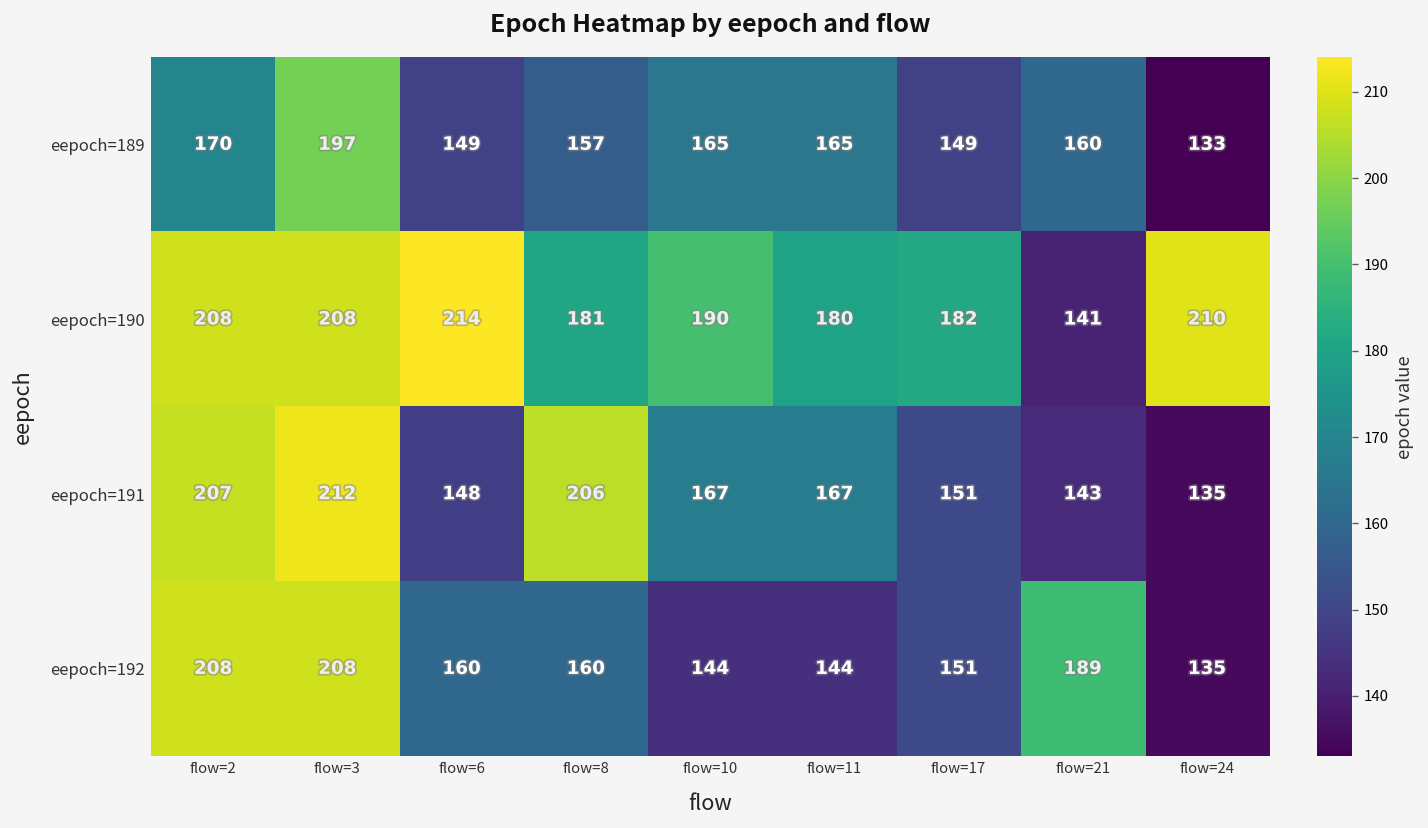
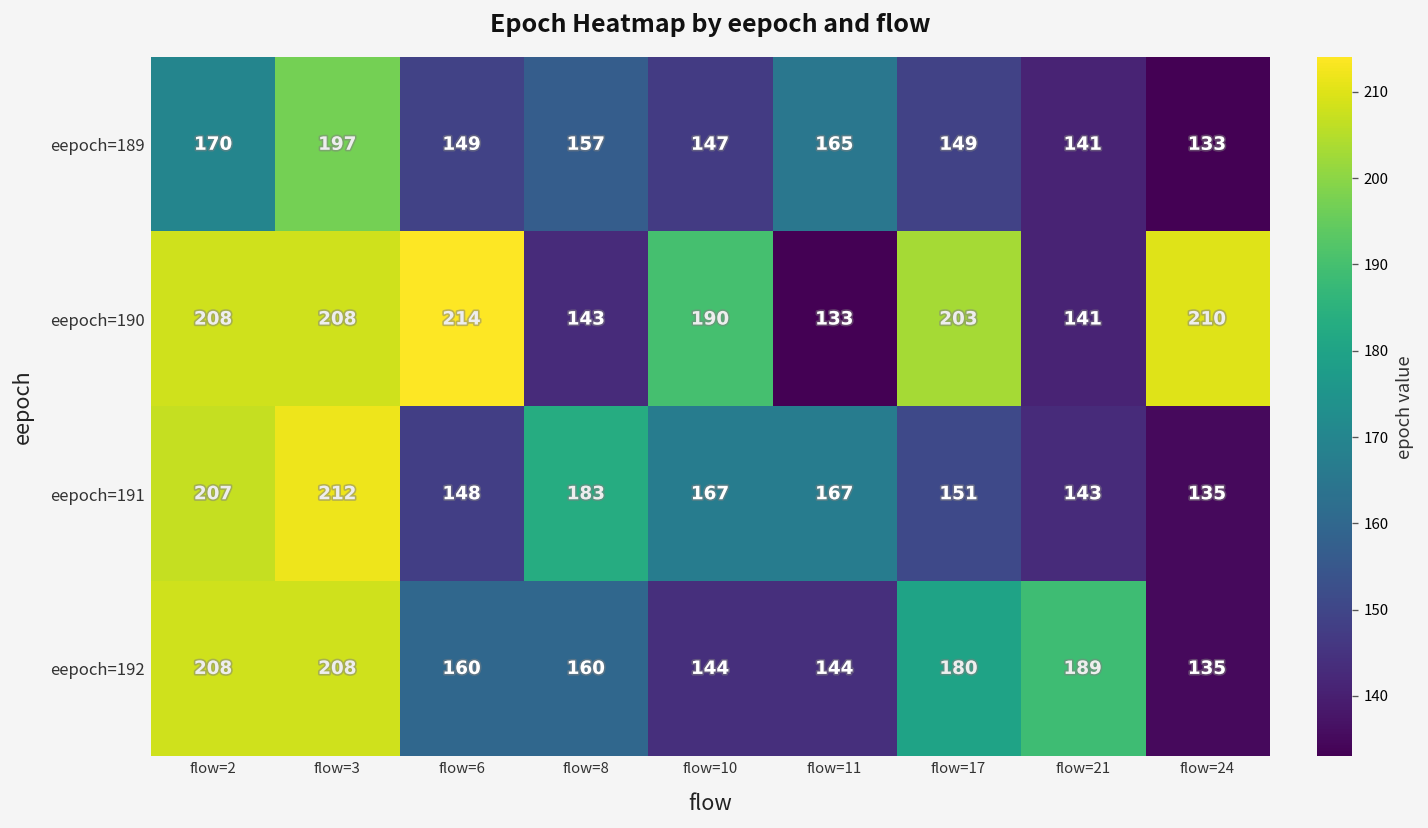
eepoch=189, flow=10: 165 -> 147
eepoch=189, flow=21: 160 -> 141
eepoch=190, flow=8: 181 -> 143
eepoch=190, flow=11: 180 -> 133
eepoch=190, flow=17: 182 -> 203
eepoch=191, flow=8: 206 -> 183
eepoch=192, flow=17: 151 -> 180
